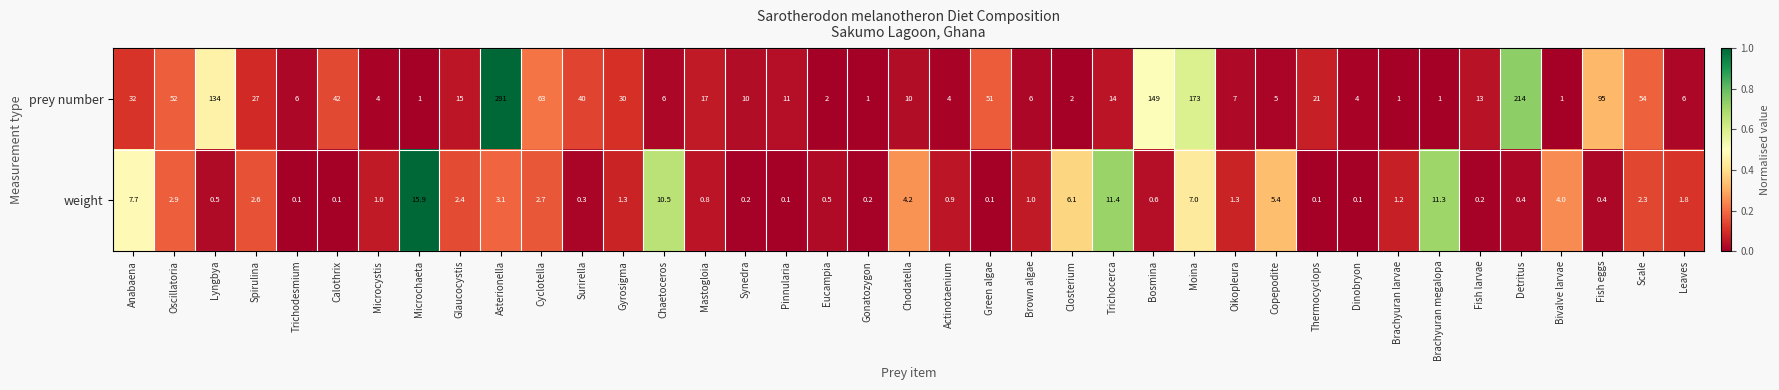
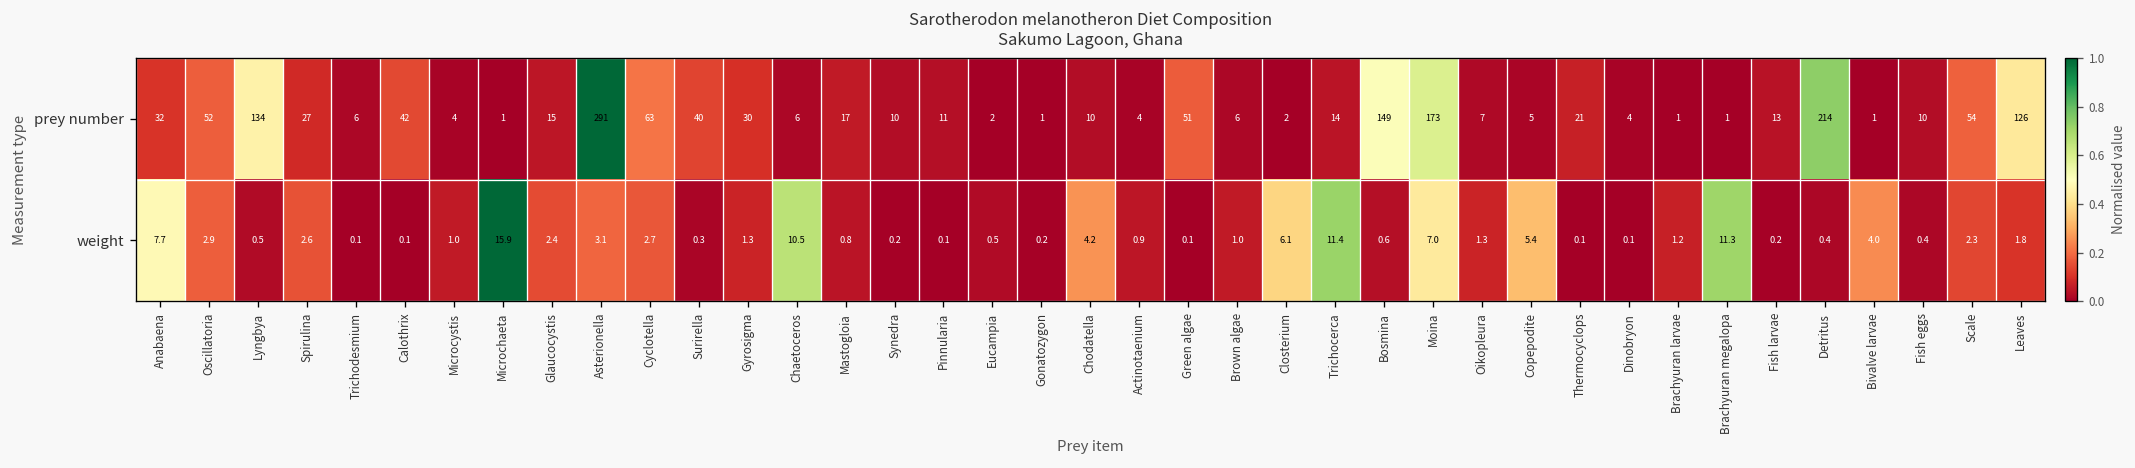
prey number, Fish eggs: 95 -> 10
prey number, Leaves: 6 -> 126
